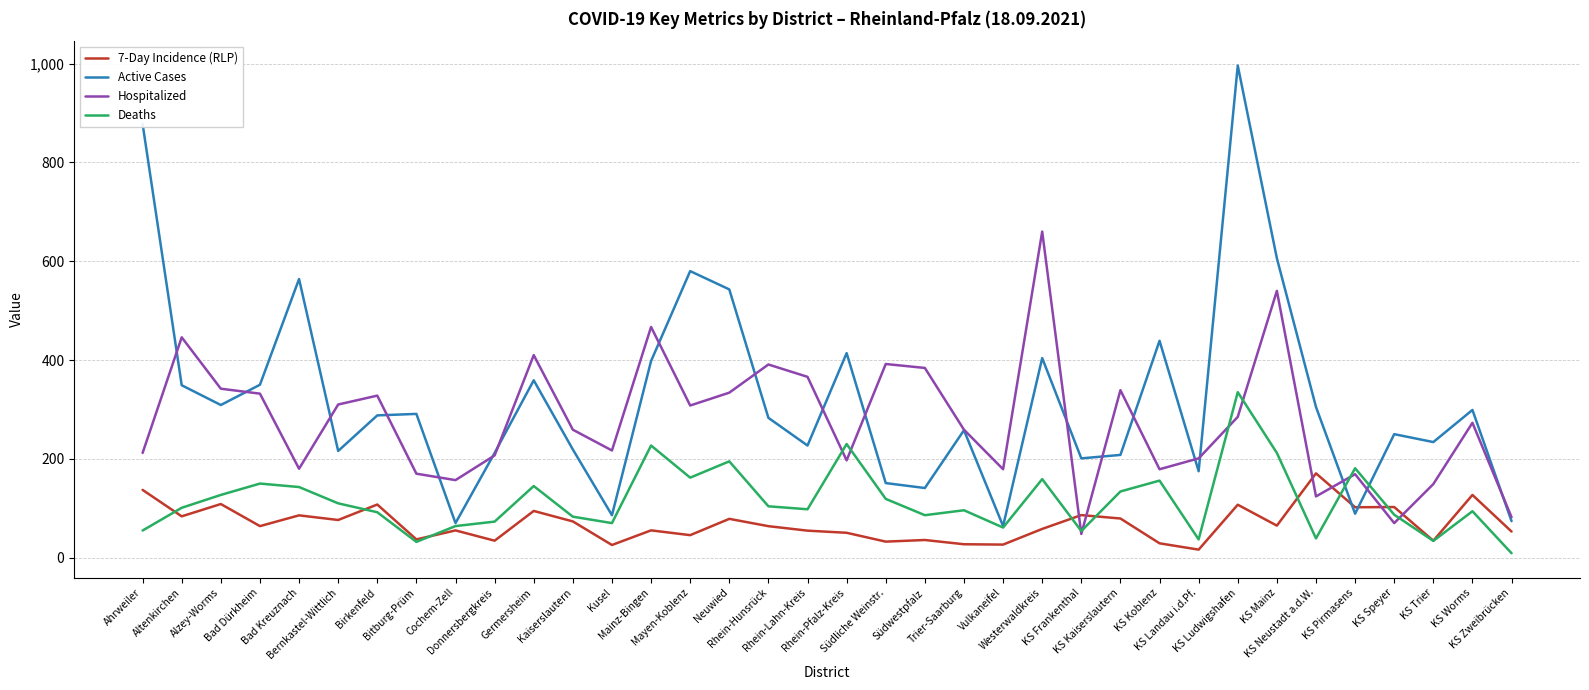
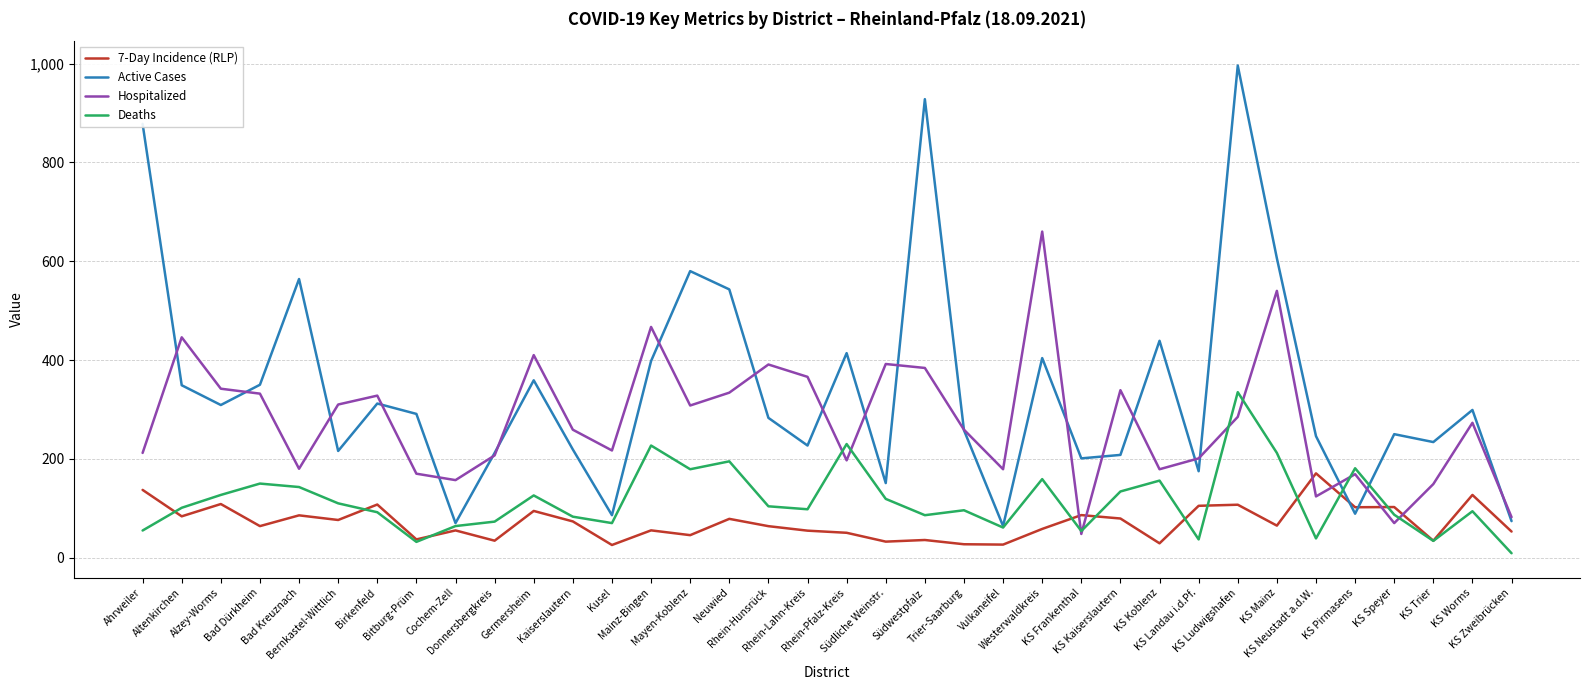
Active Cases, Birkenfeld: 290 -> 310
Deaths, Germersheim: 150 -> 130
Deaths, Mayen-Koblenz: 160 -> 180
Active Cases, Südwestpfalz: 140 -> 930
7-Day Incidence (RLP), KS Landau i.d.Pf.: 20 -> 110
Active Cases, KS Neustadt a.d.W.: 310 -> 250
